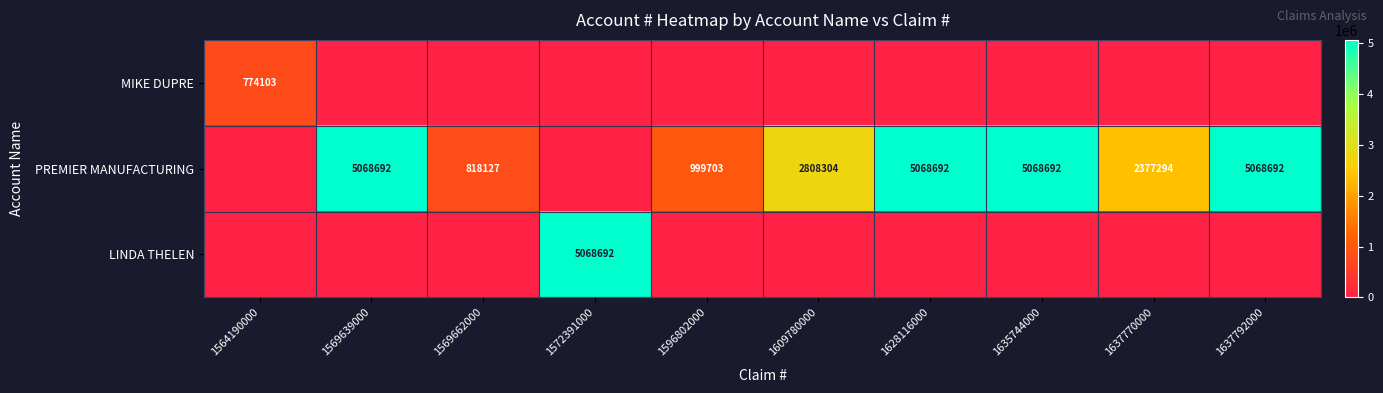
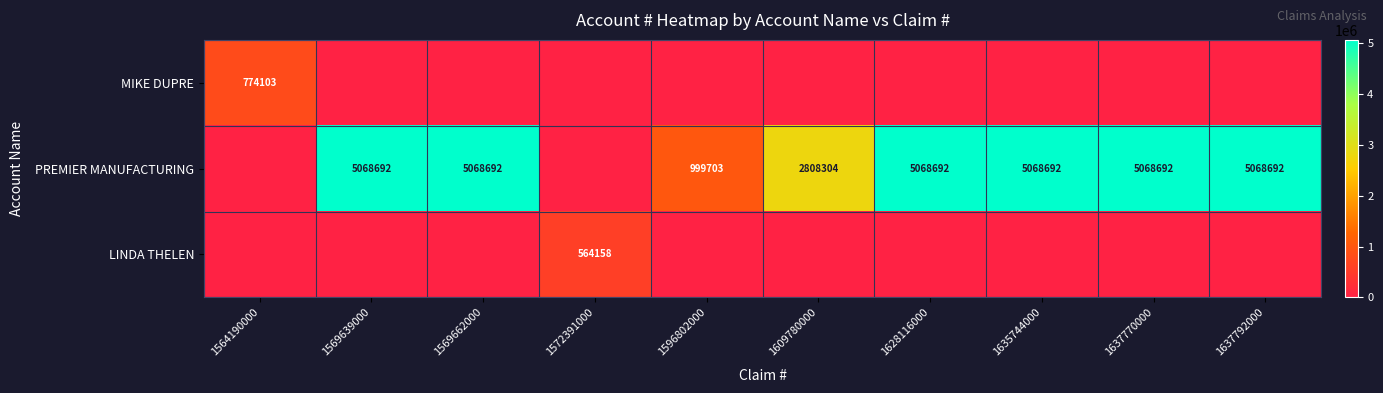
PREMIER MANUFACTURING, 1569662000: 818127 -> 5068692
PREMIER MANUFACTURING, 1637770000: 2377294 -> 5068692
LINDA THELEN, 1572391000: 5068692 -> 564158
